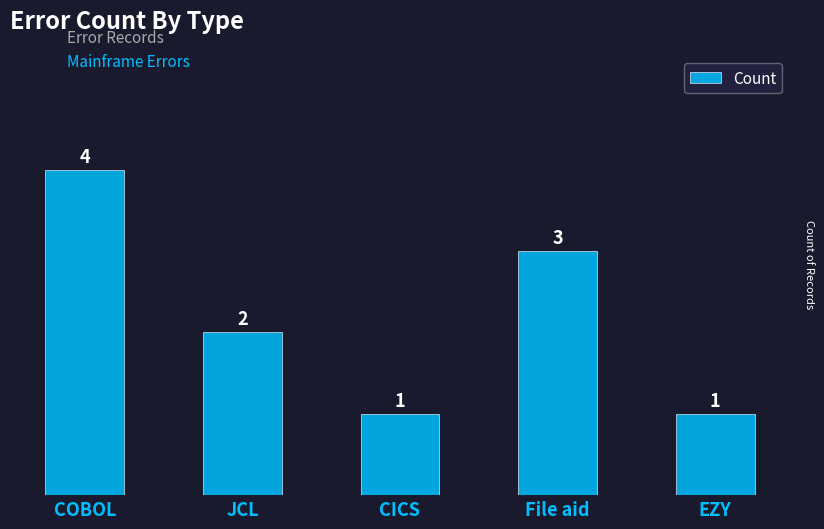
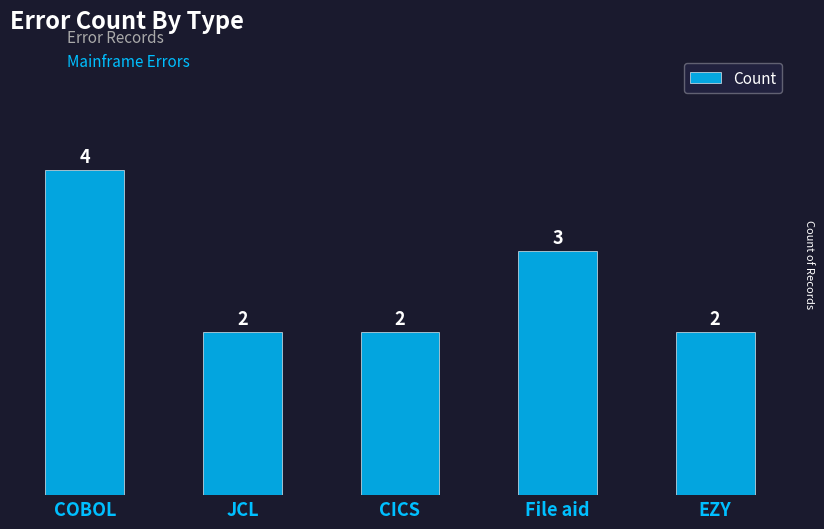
CICS: 1 -> 2
EZY: 1 -> 2
